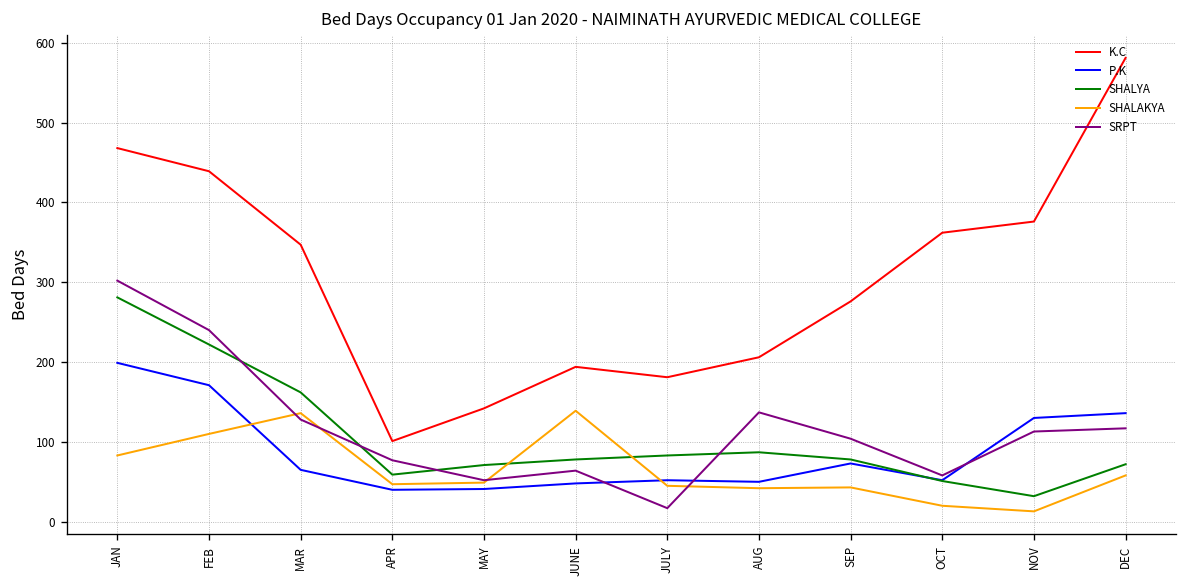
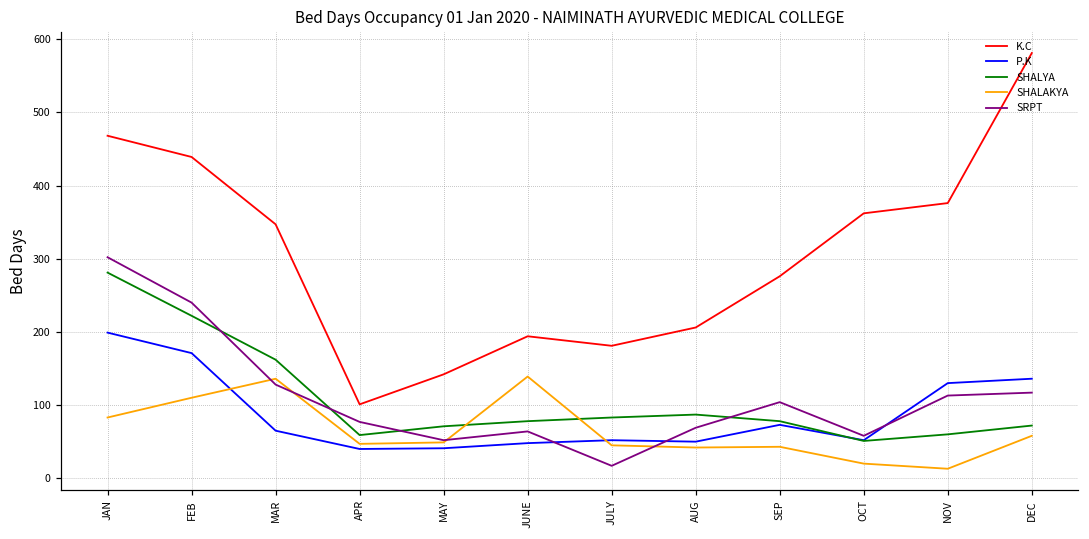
SRPT, AUG: 140 -> 70
SHALYA, NOV: 30 -> 60
